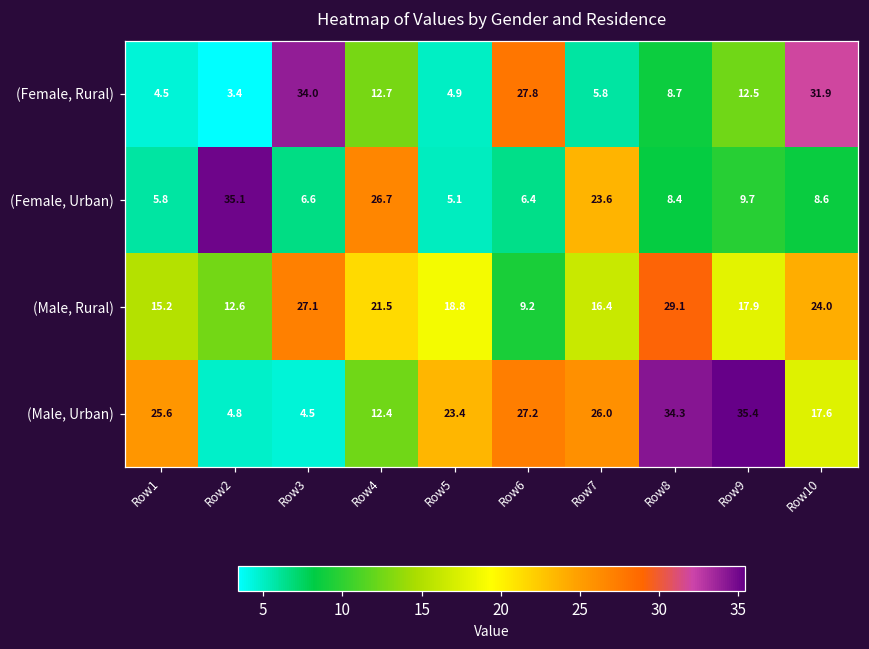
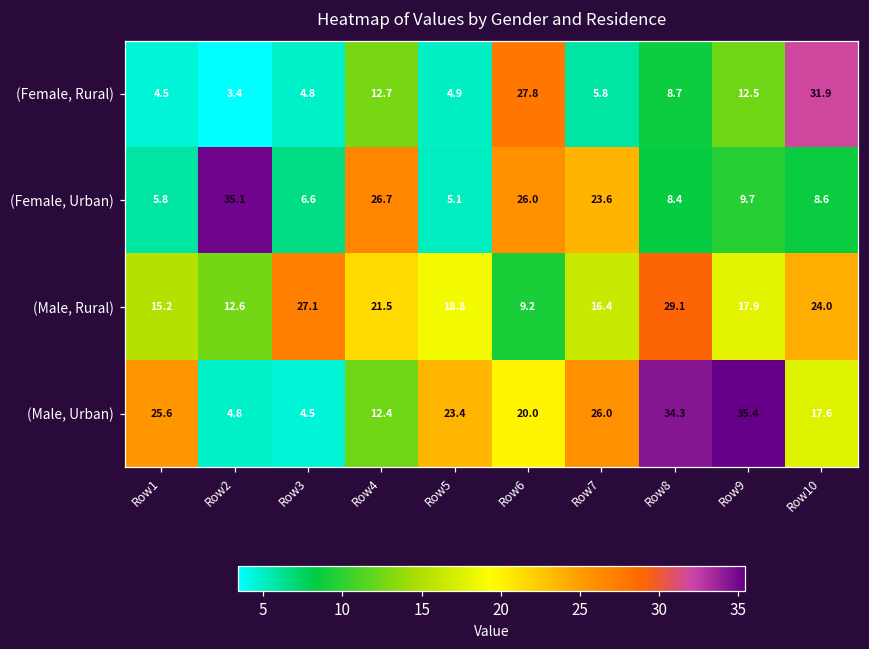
(Female, Rural), Row3: 34.0 -> 4.8
(Female, Urban), Row6: 6.4 -> 26.0
(Male, Urban), Row6: 27.2 -> 20.0
